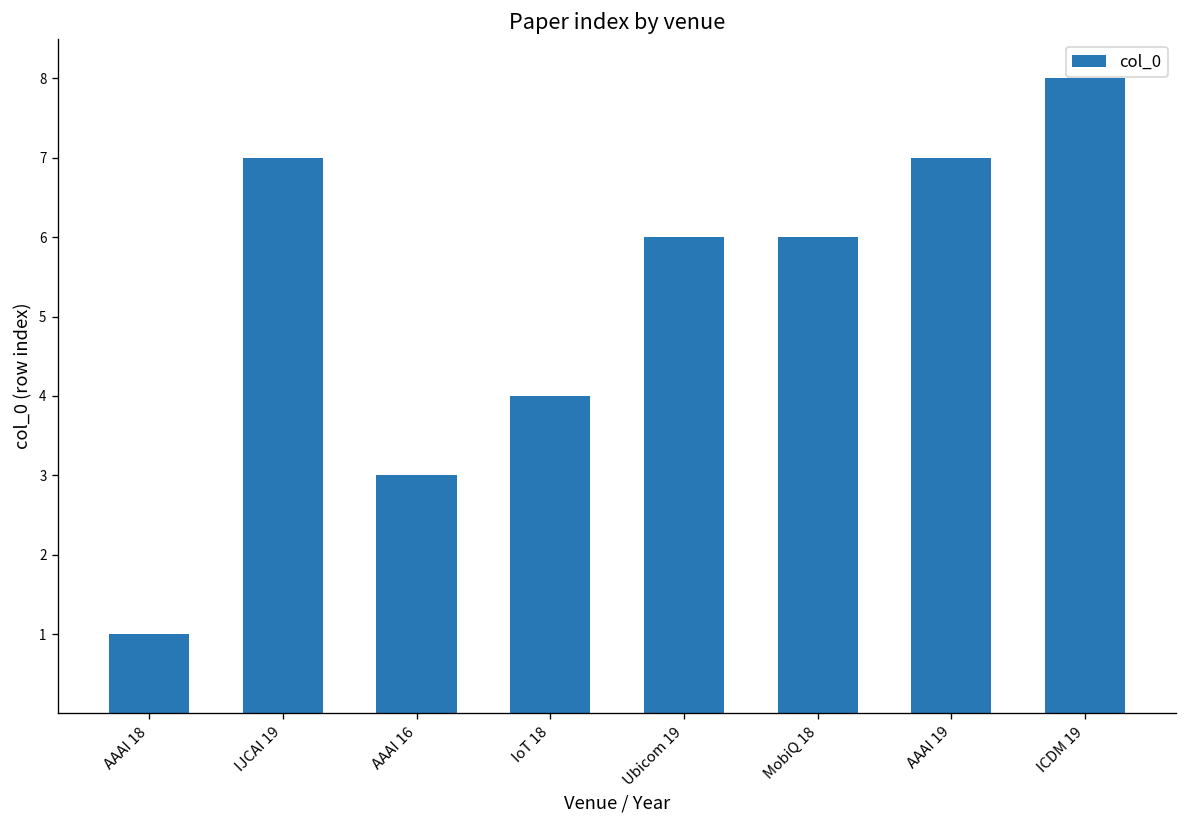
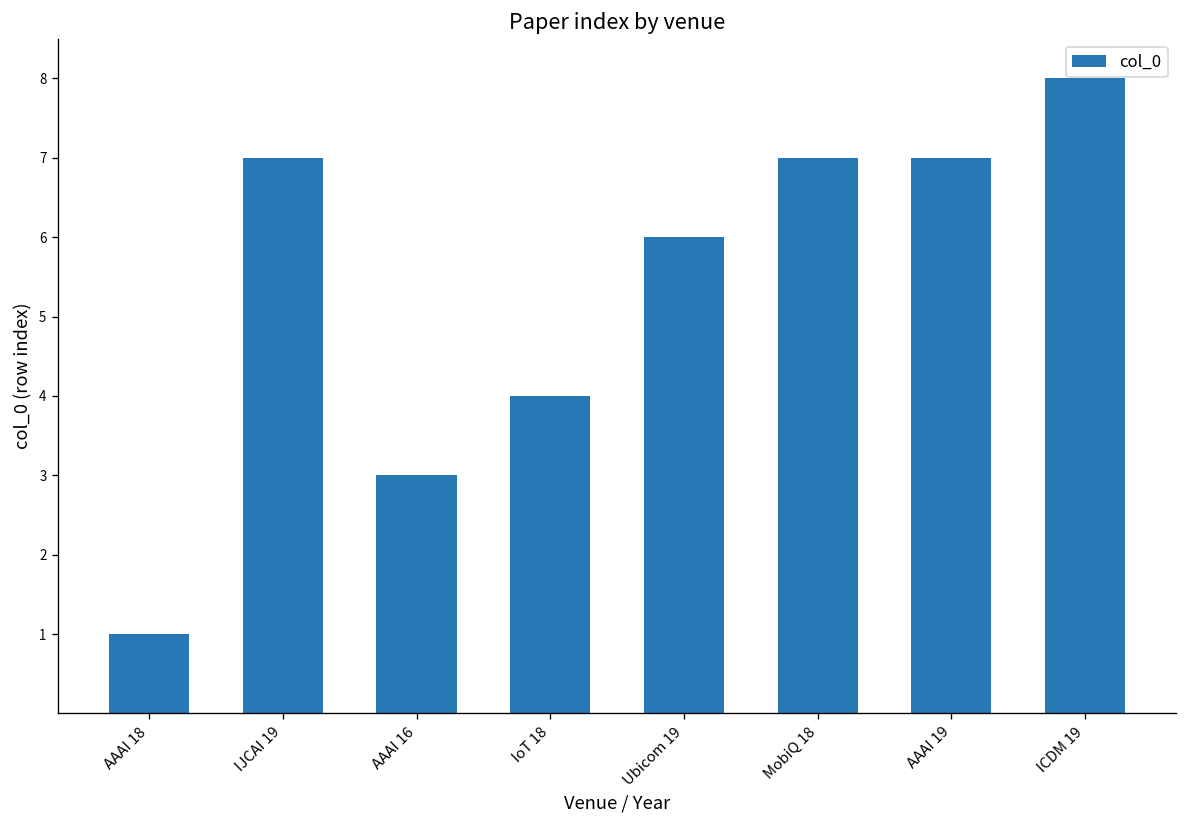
MobiQ 18: 6 -> 7
